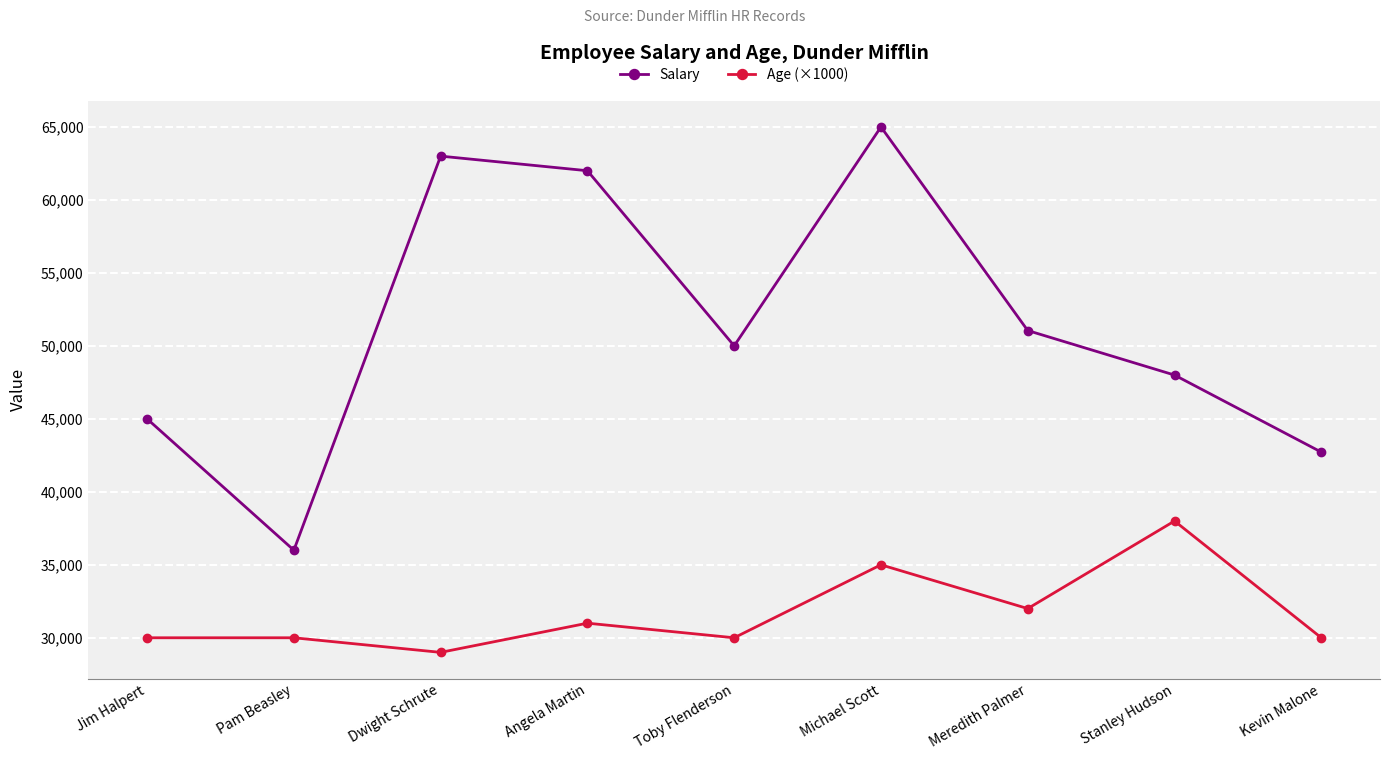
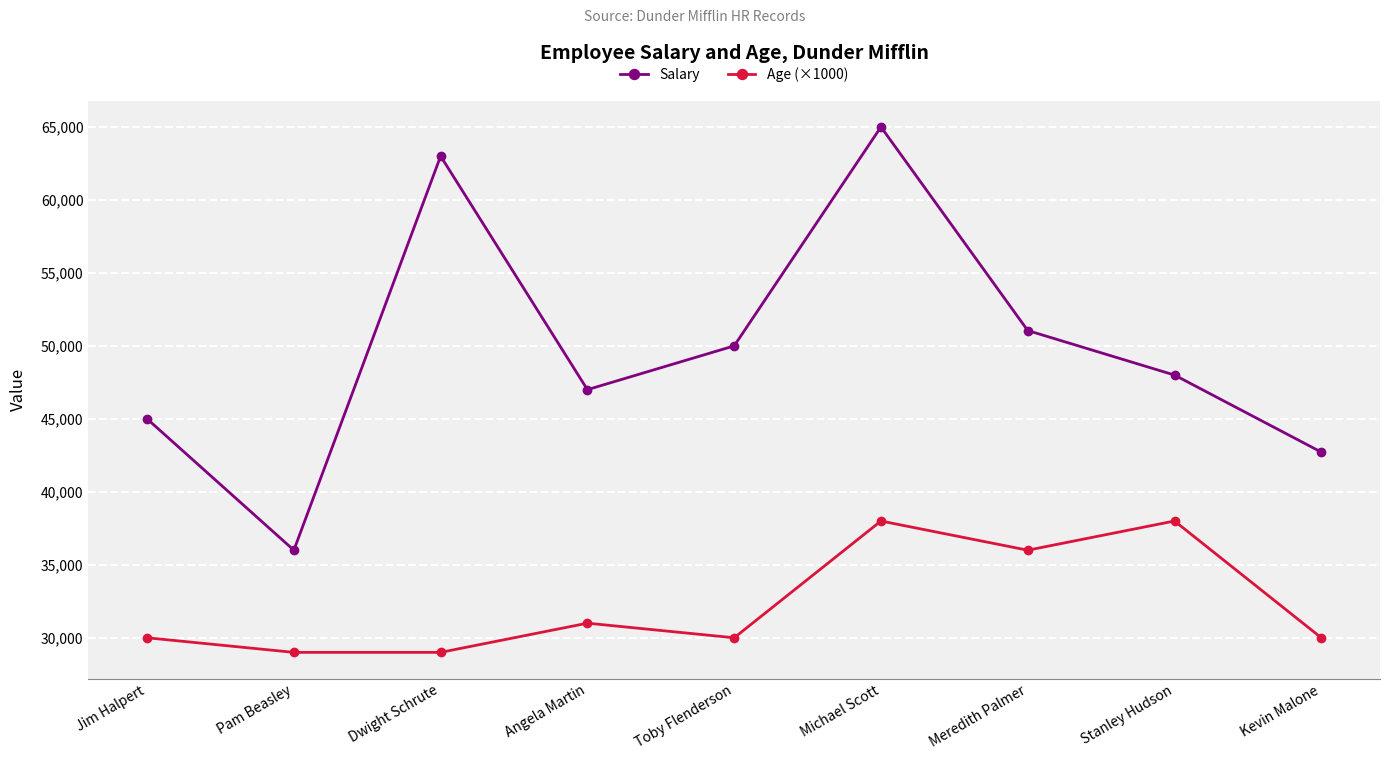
Age (×1000), Pam Beasley: 30,000 -> 29,000
Salary, Angela Martin: 62,000 -> 47,000
Age (×1000), Michael Scott: 35,000 -> 38,000
Age (×1000), Meredith Palmer: 32,000 -> 36,000
